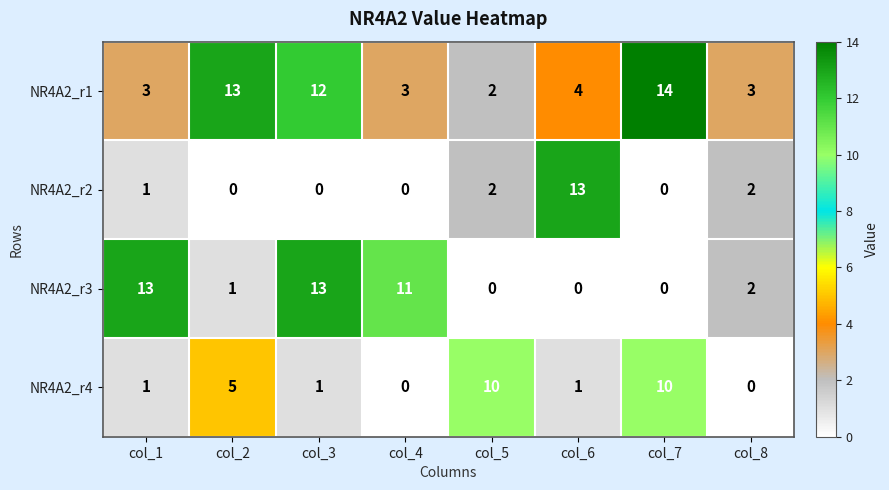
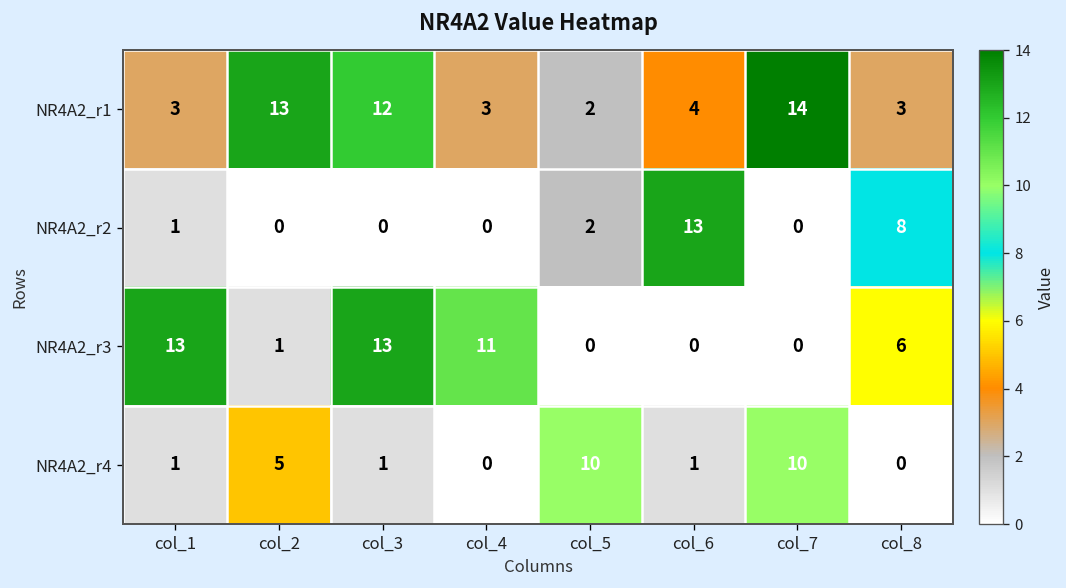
NR4A2_r2, col_8: 2 -> 8
NR4A2_r3, col_8: 2 -> 6
